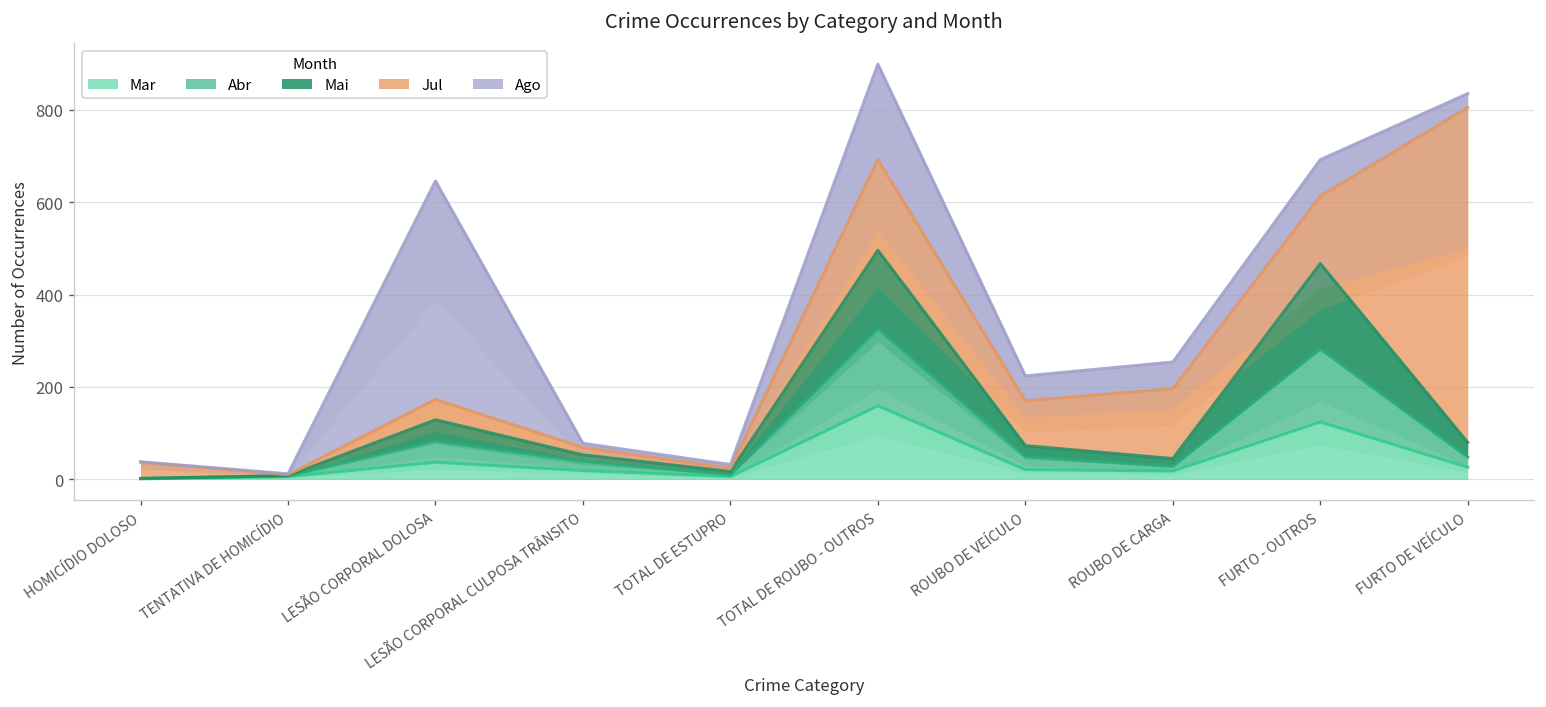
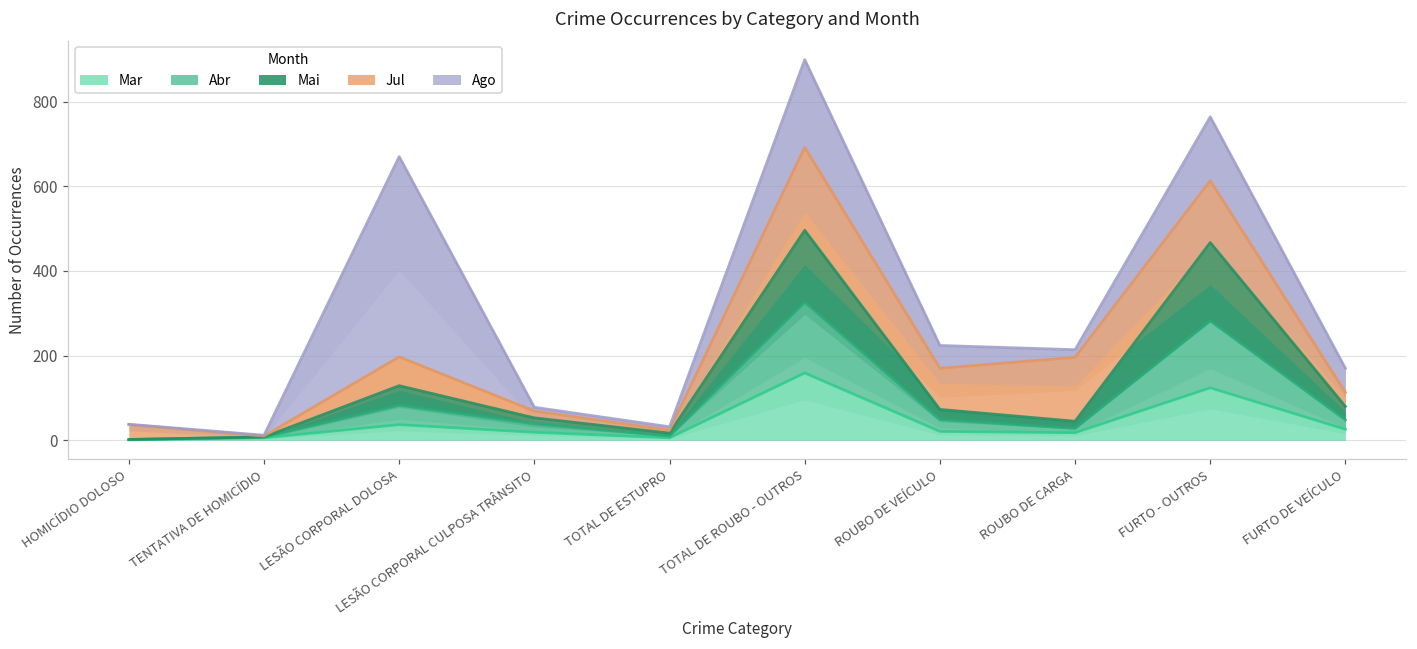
Jul, LESÃO CORPORAL DOLOSA: 40 -> 70
Ago, ROUBO DE CARGA: 60 -> 20
Ago, FURTO - OUTROS: 80 -> 150
Jul, FURTO DE VEÍCULO: 730 -> 30
Ago, FURTO DE VEÍCULO: 30 -> 60
